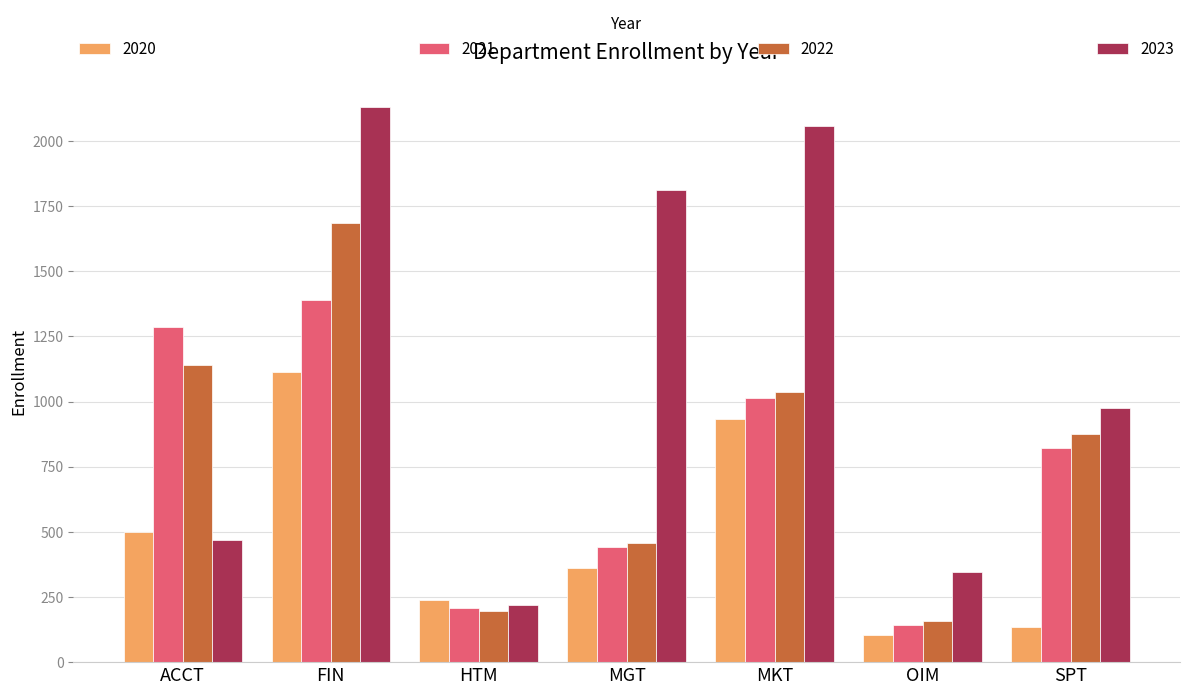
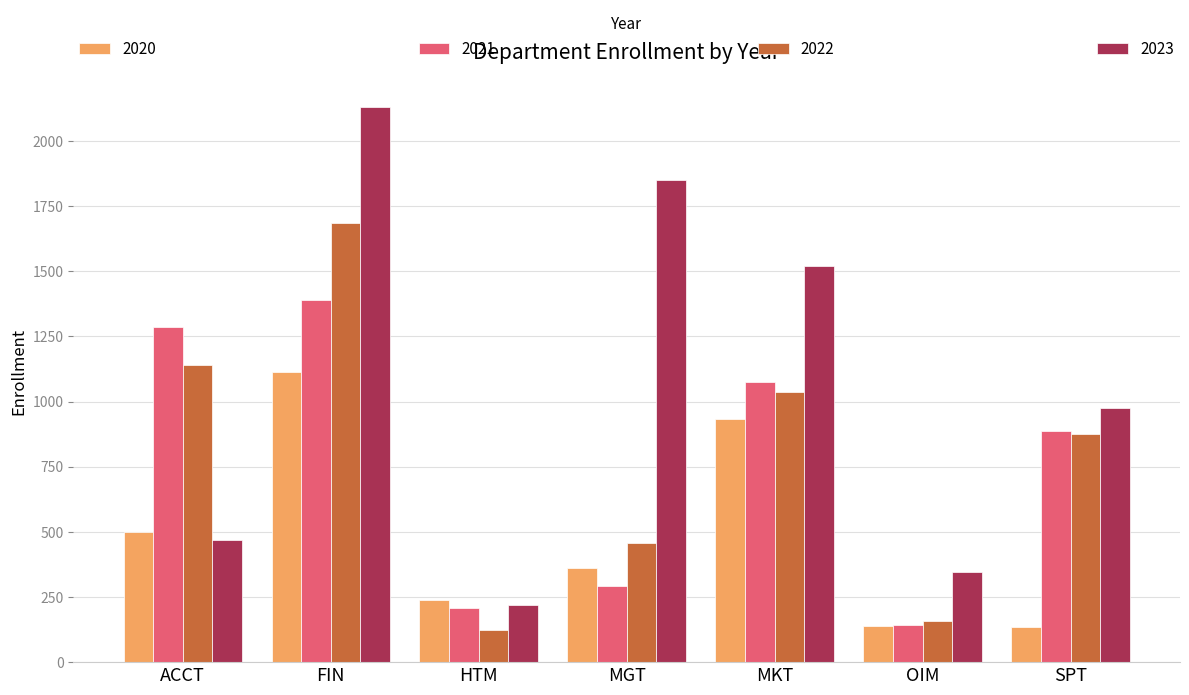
2022, HTM: 200 -> 120
2021, MGT: 440 -> 290
2023, MGT: 1810 -> 1850
2021, MKT: 1020 -> 1080
2023, MKT: 2060 -> 1520
2020, OIM: 110 -> 140
2021, SPT: 820 -> 890
